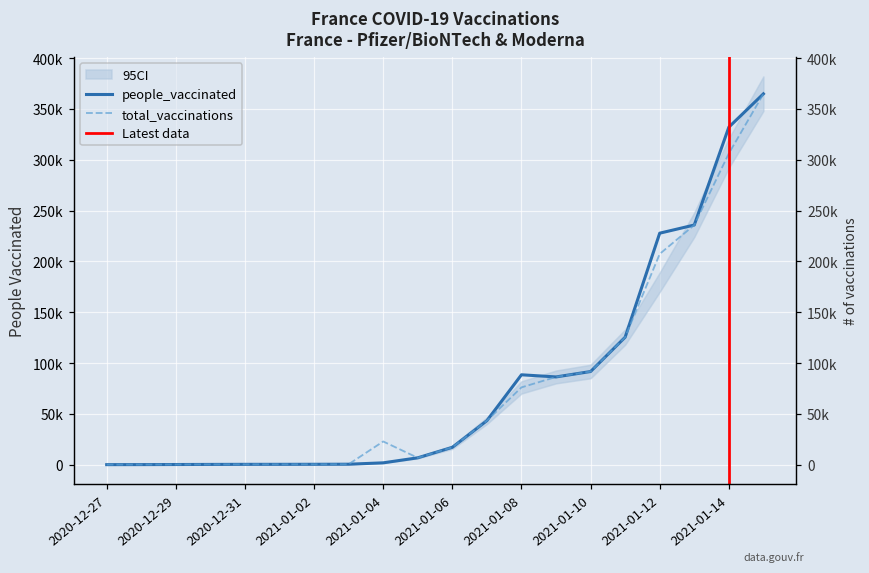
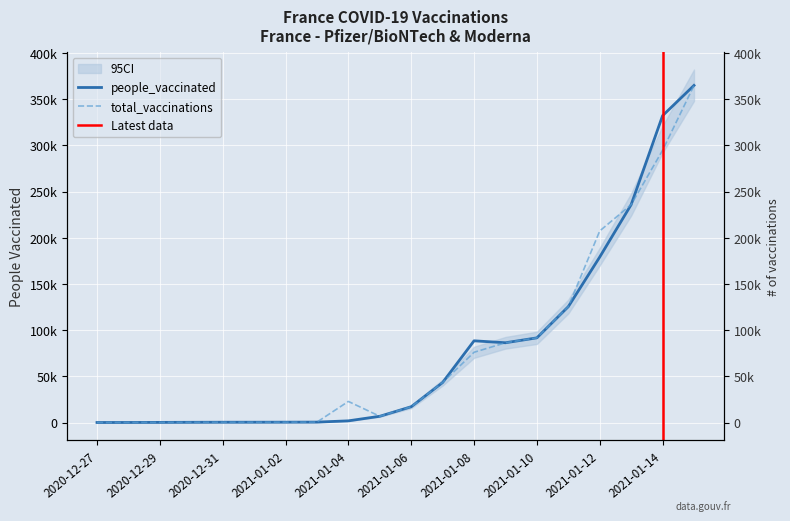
people_vaccinated, 2021-01-12: 230000 -> 180000
total_vaccinations, 2021-01-14: 310000 -> 290000
